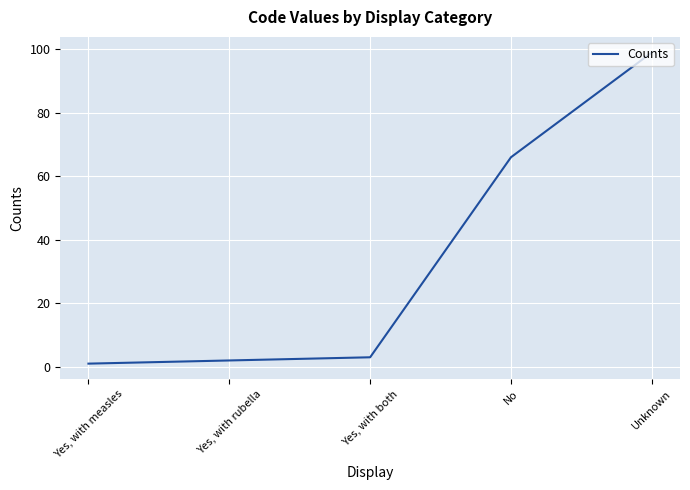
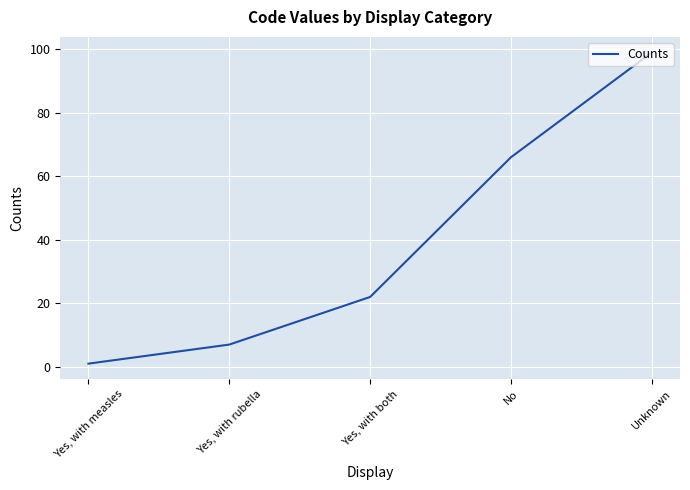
Yes, with rubella: 2 -> 7
Yes, with both: 3 -> 22
